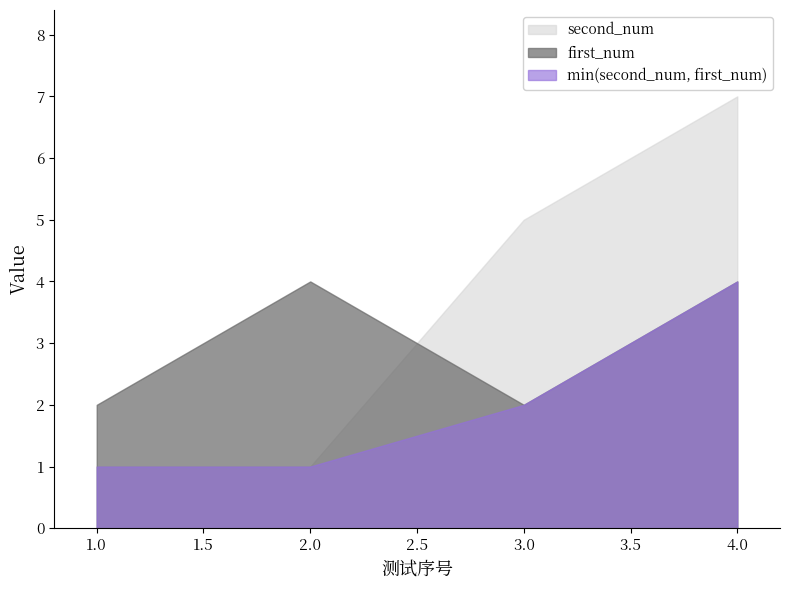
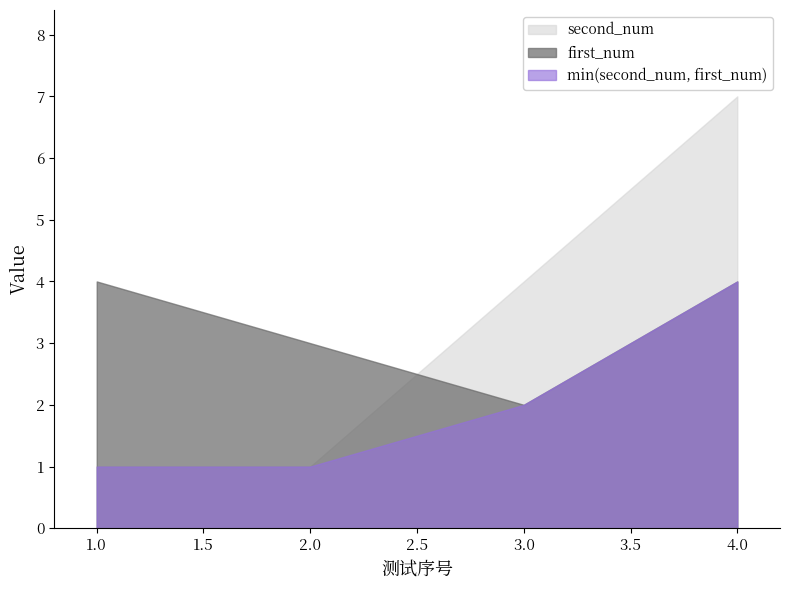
first_num, 1.0: 2 -> 4
first_num, 2.0: 4 -> 3
second_num, 3.0: 5 -> 4
